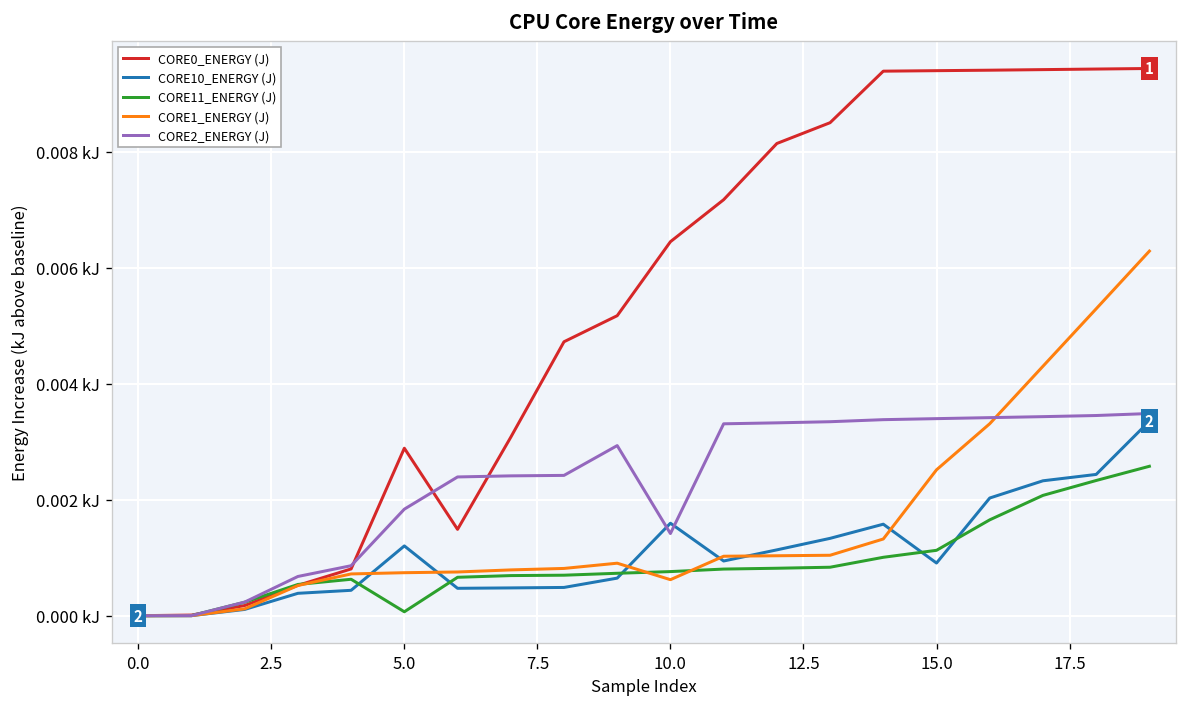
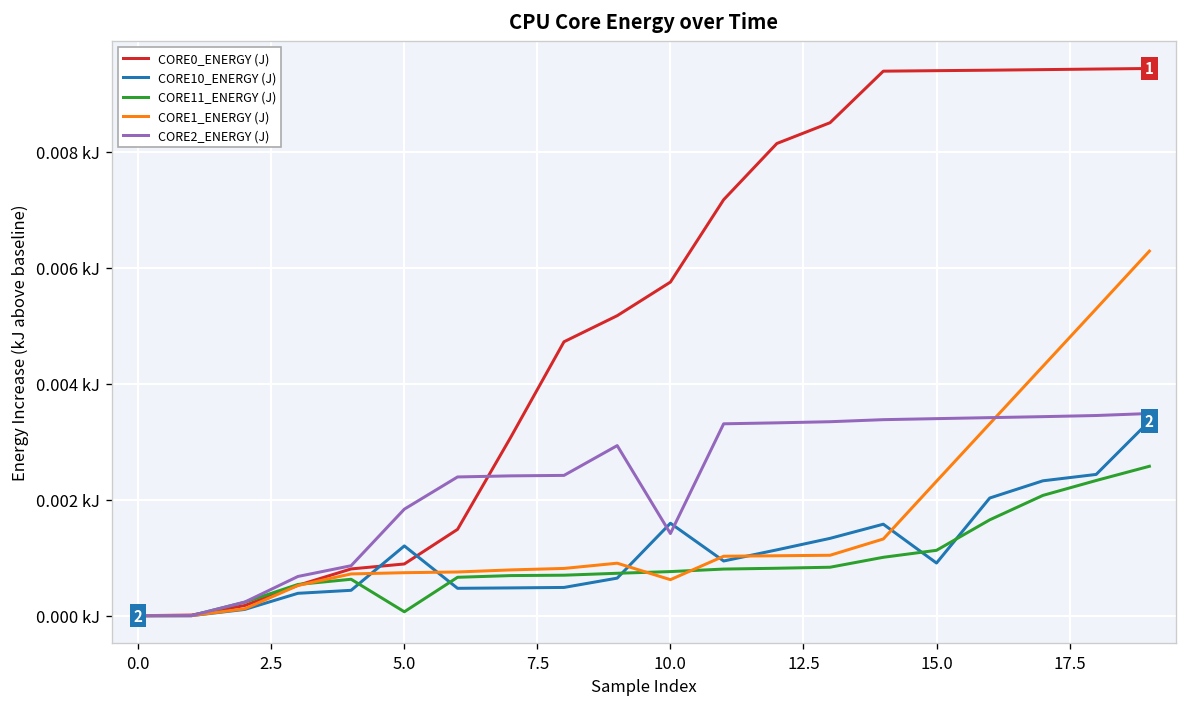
CORE0_ENERGY (J), 5.0: 0.0029 kJ -> 0.0009 kJ
CORE0_ENERGY (J), 10.0: 0.0065 kJ -> 0.0058 kJ
CORE1_ENERGY (J), 15.0: 0.0025 kJ -> 0.0023 kJ
